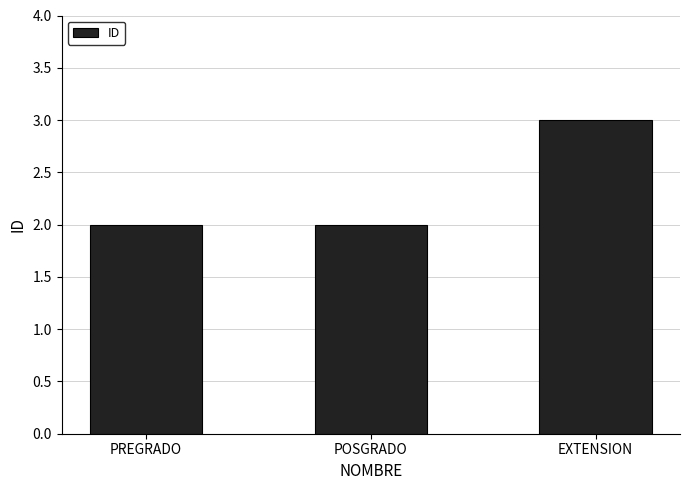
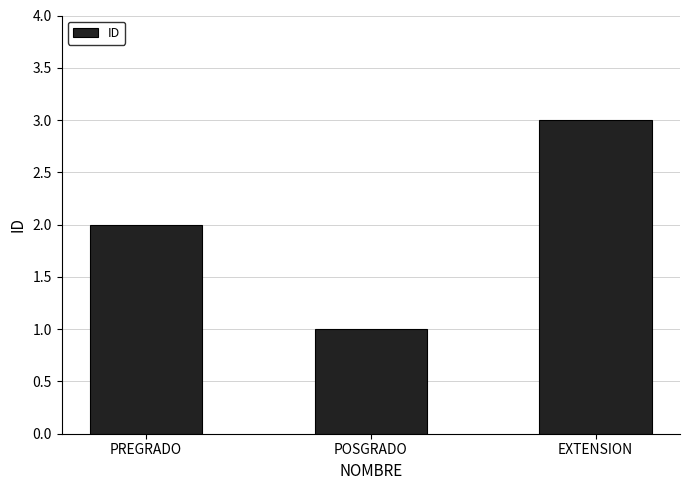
POSGRADO: 2 -> 1
